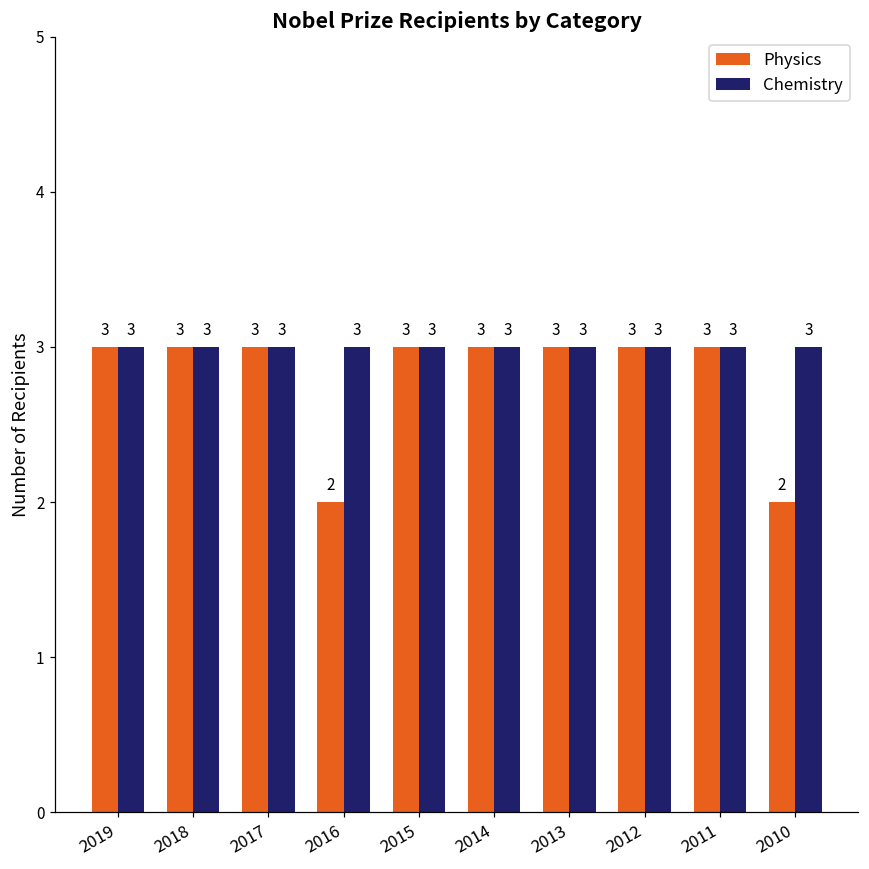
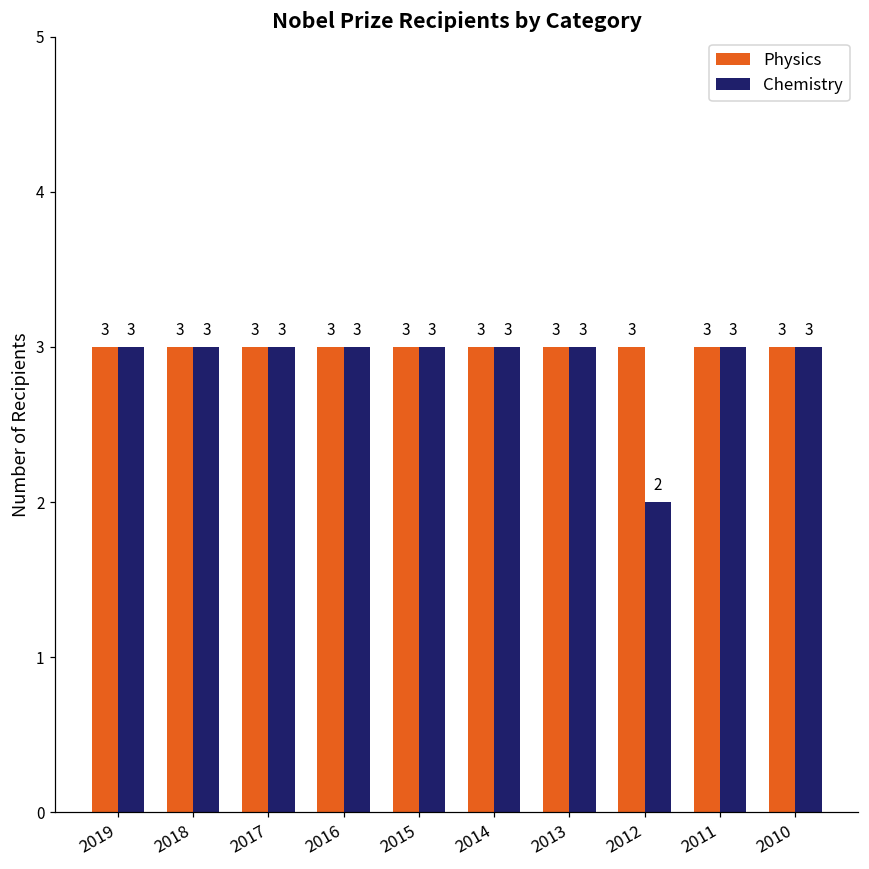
Physics, 2016: 2 -> 3
Chemistry, 2012: 3 -> 2
Physics, 2010: 2 -> 3
